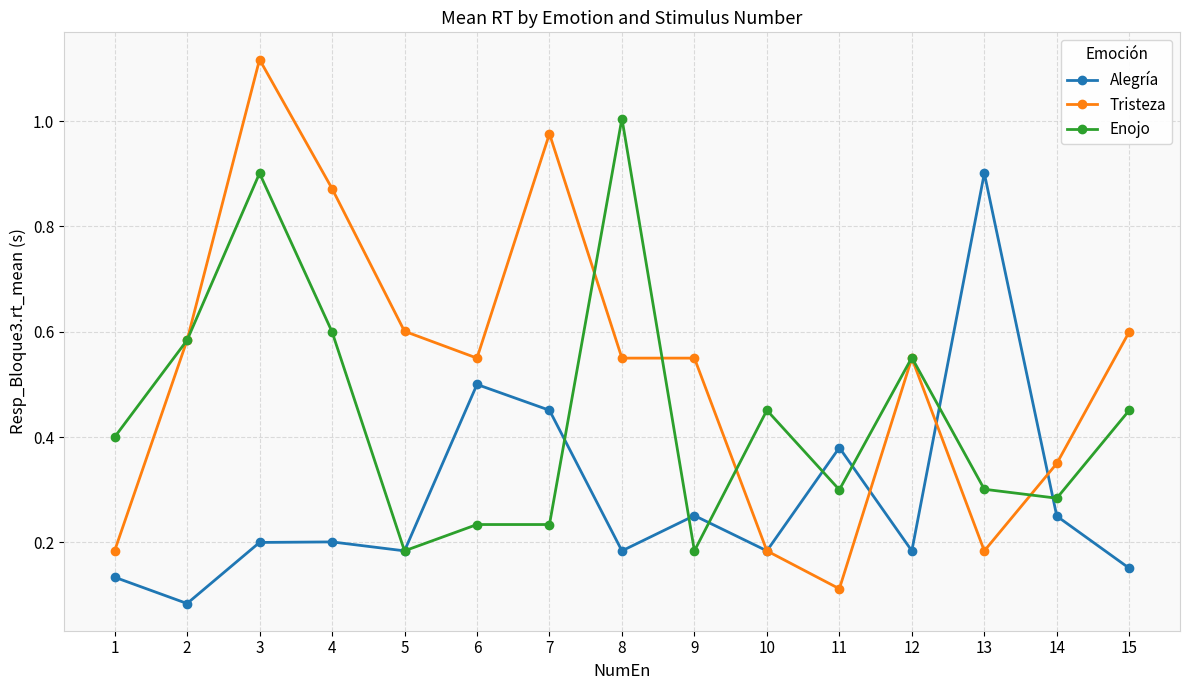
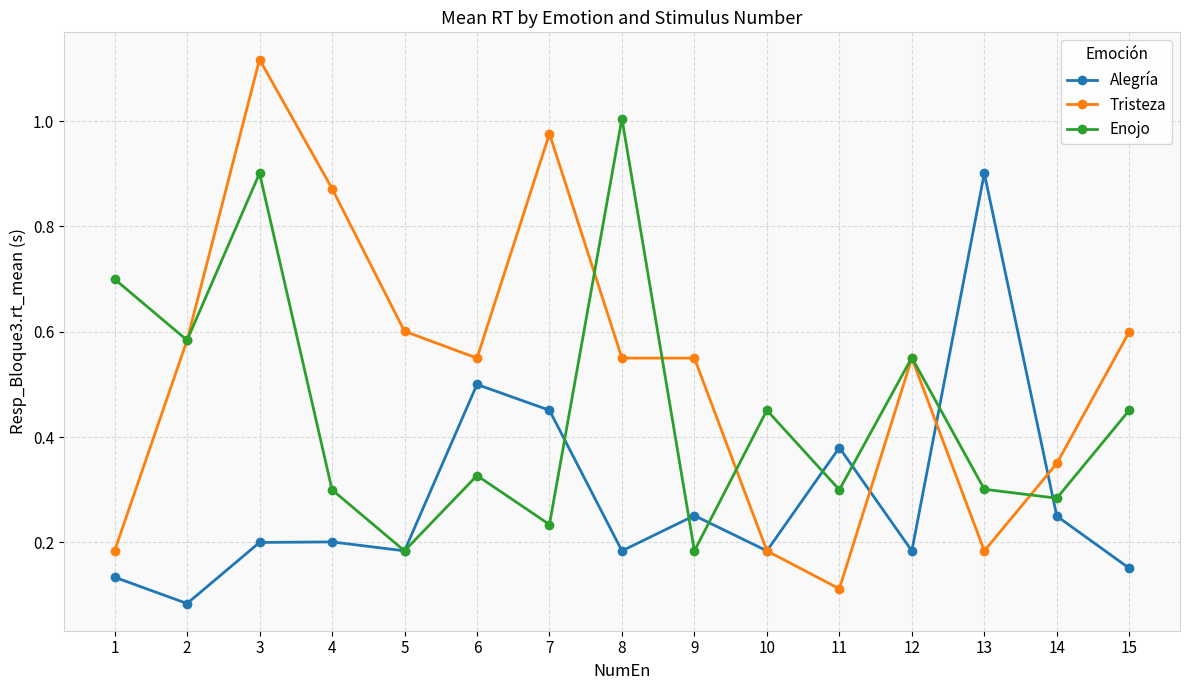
Enojo, 1: 0.4 -> 0.7
Enojo, 4: 0.6 -> 0.3
Enojo, 6: 0.23 -> 0.33
